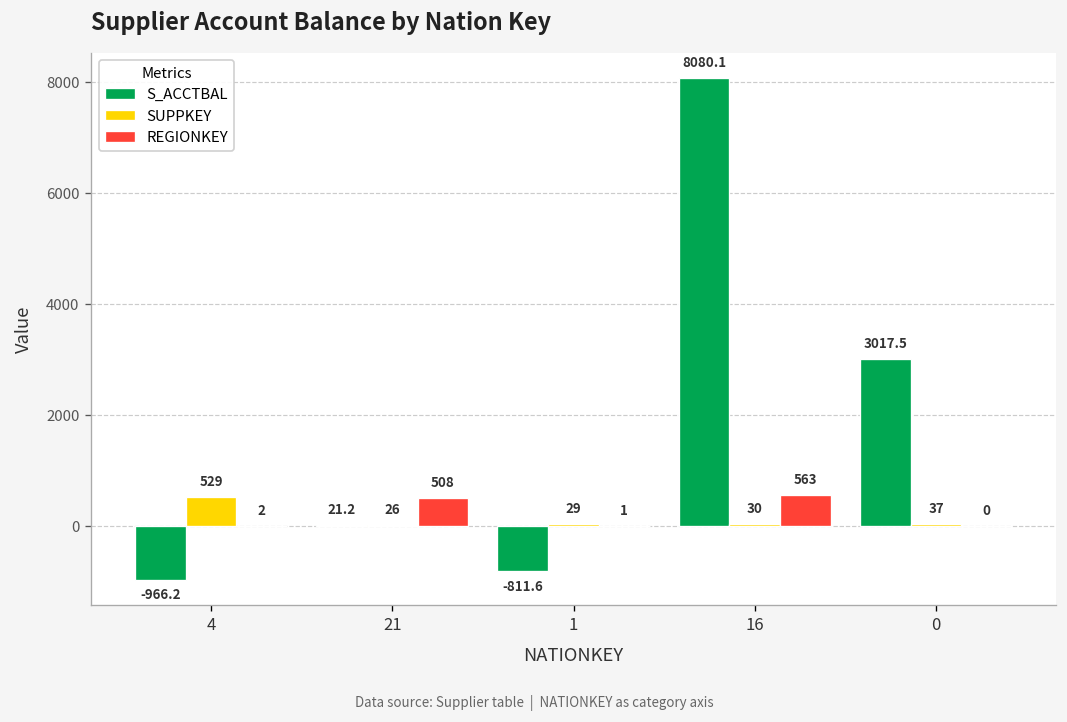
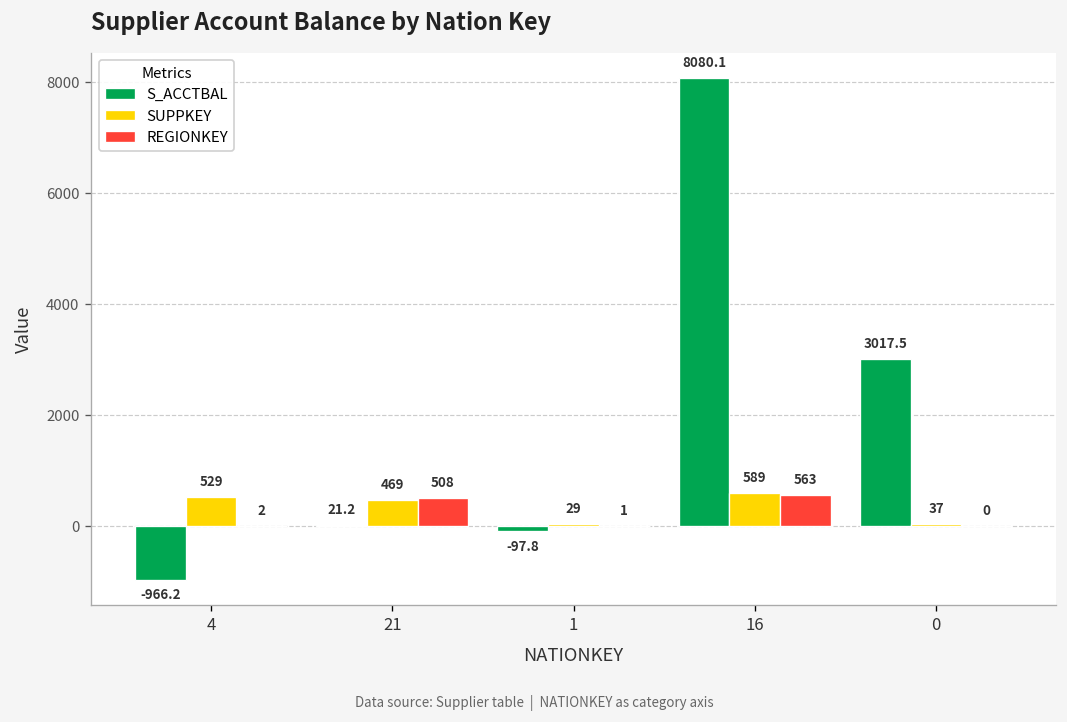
SUPPKEY, 21: 26 -> 469
S_ACCTBAL, 1: -811.6 -> -97.8
SUPPKEY, 16: 30 -> 589
